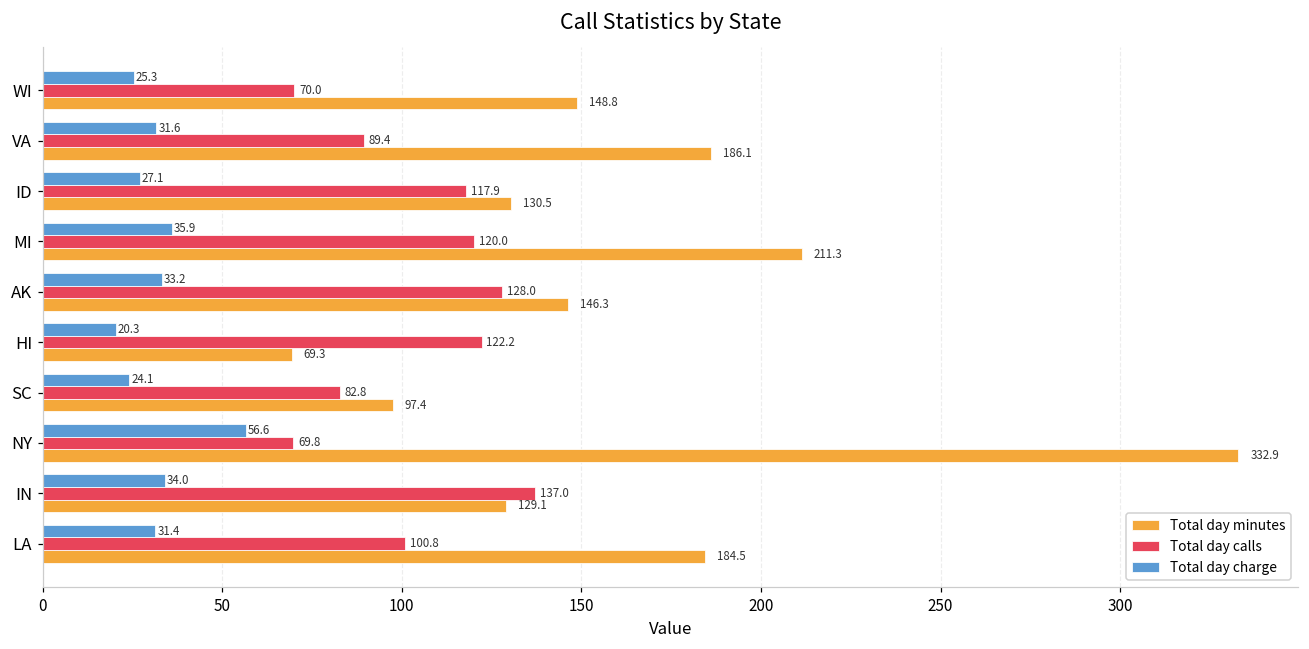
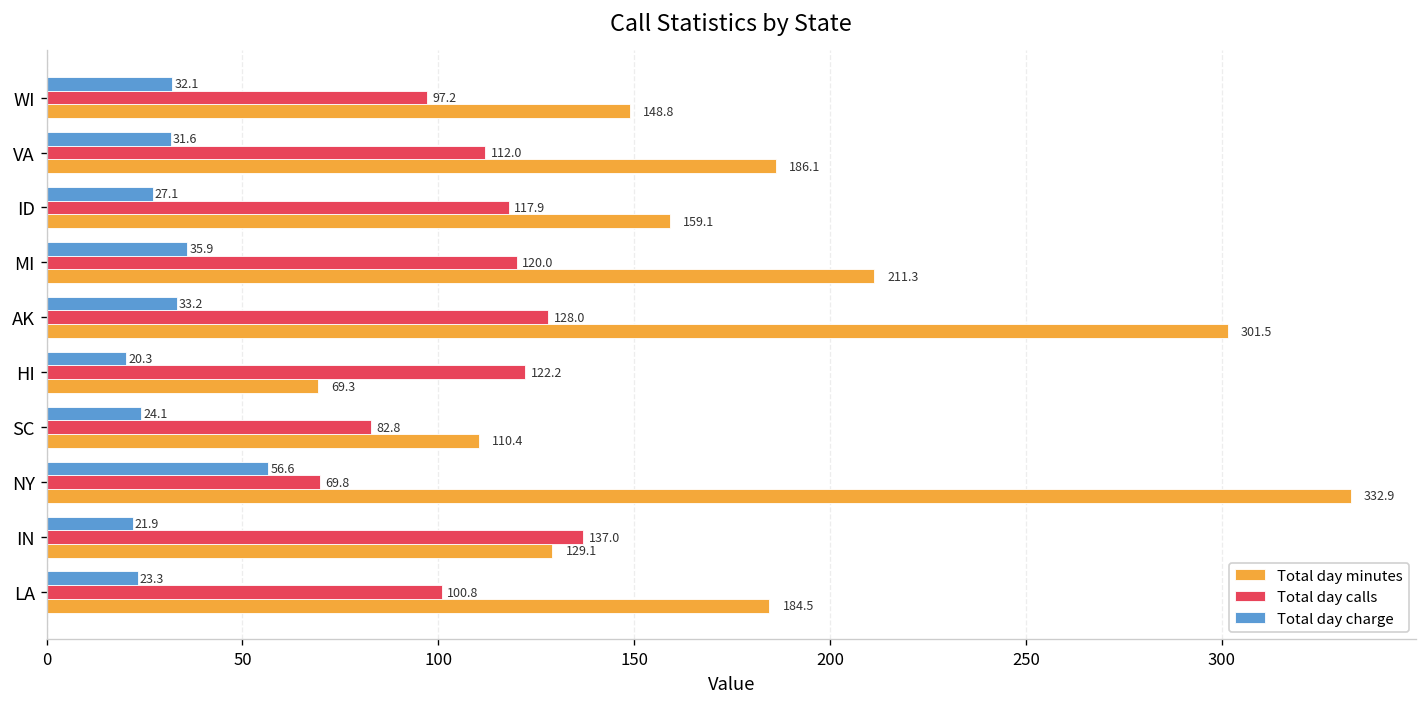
Total day charge, WI: 25.3 -> 32.1
Total day calls, WI: 70.0 -> 97.2
Total day calls, VA: 89.4 -> 112.0
Total day minutes, ID: 130.5 -> 159.1
Total day minutes, AK: 146.3 -> 301.5
Total day minutes, SC: 97.4 -> 110.4
Total day charge, IN: 34.0 -> 21.9
Total day charge, LA: 31.4 -> 23.3
